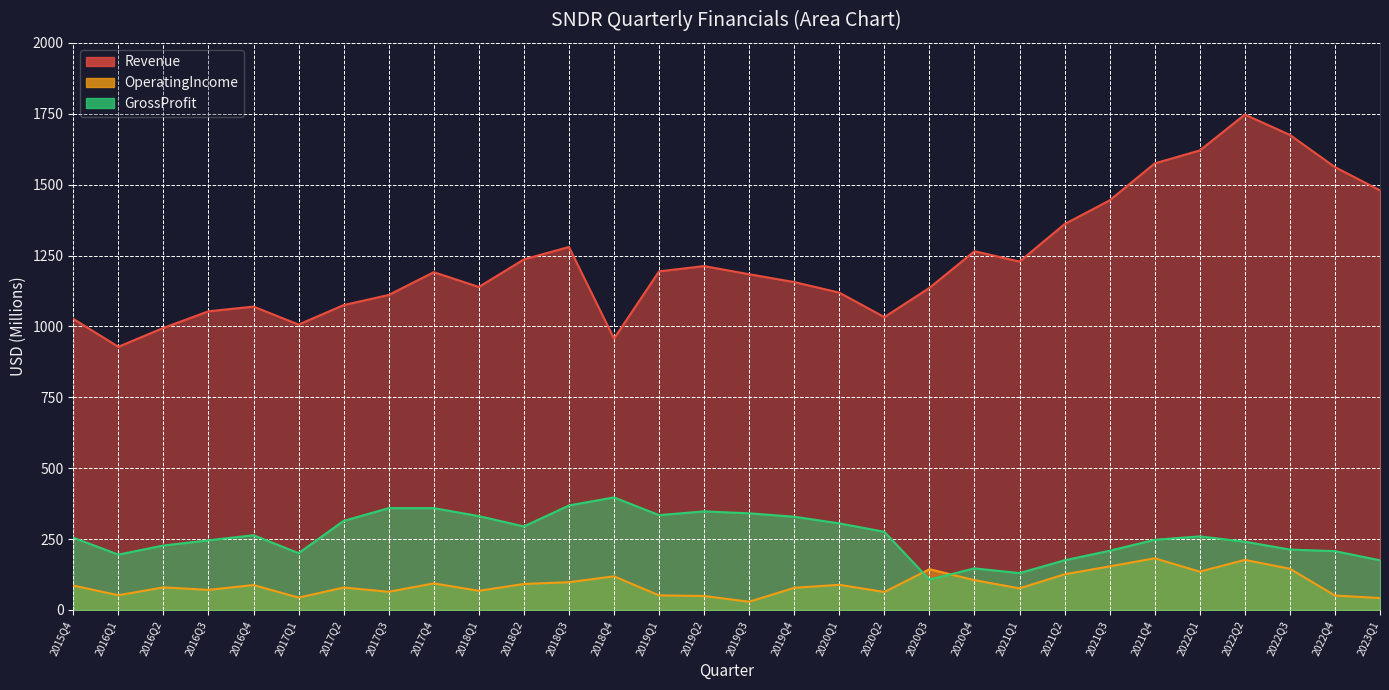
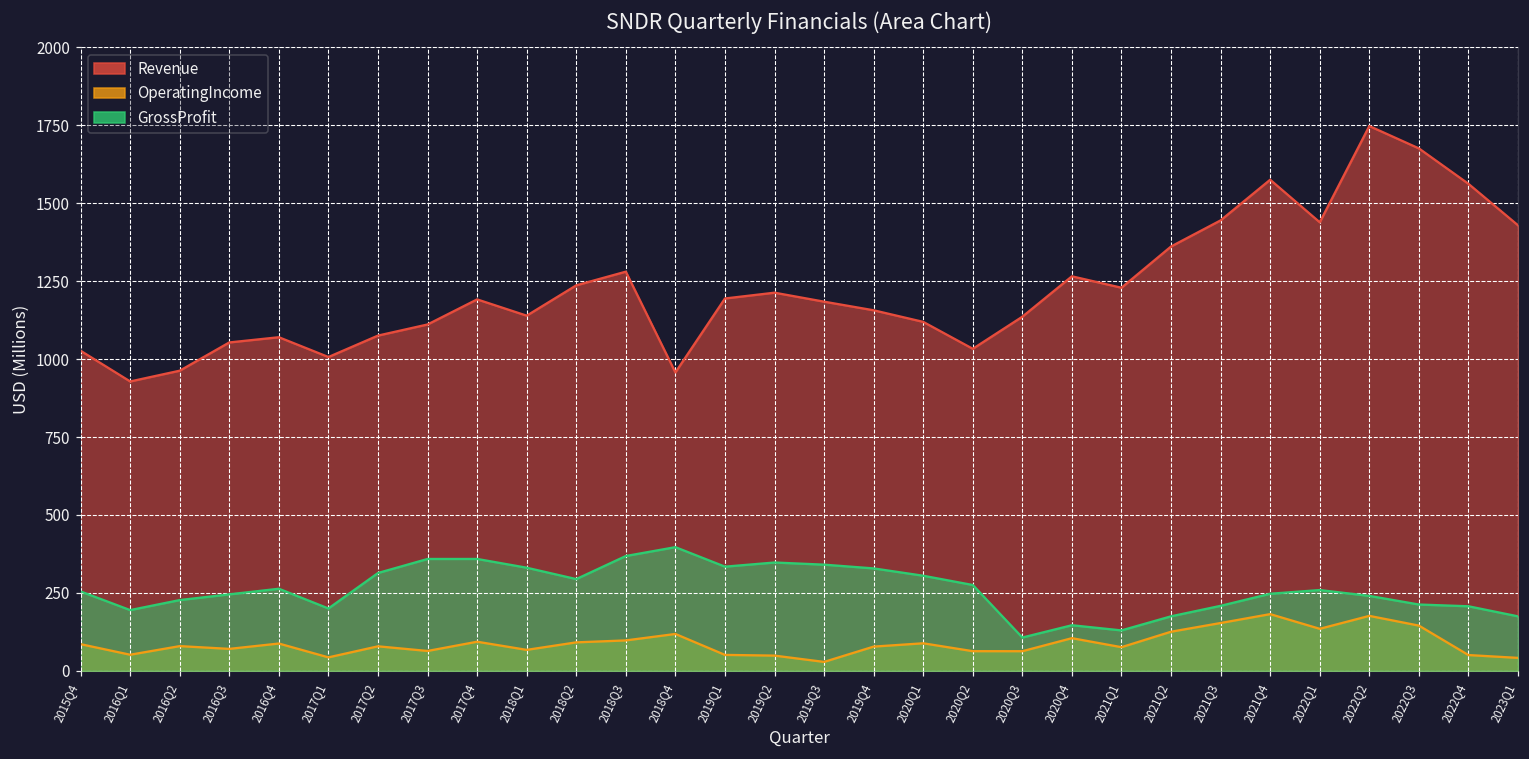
Revenue, 2016Q2: 990 -> 960
OperatingIncome, 2020Q3: 140 -> 60
Revenue, 2022Q1: 1620 -> 1440
Revenue, 2023Q1: 1480 -> 1430
